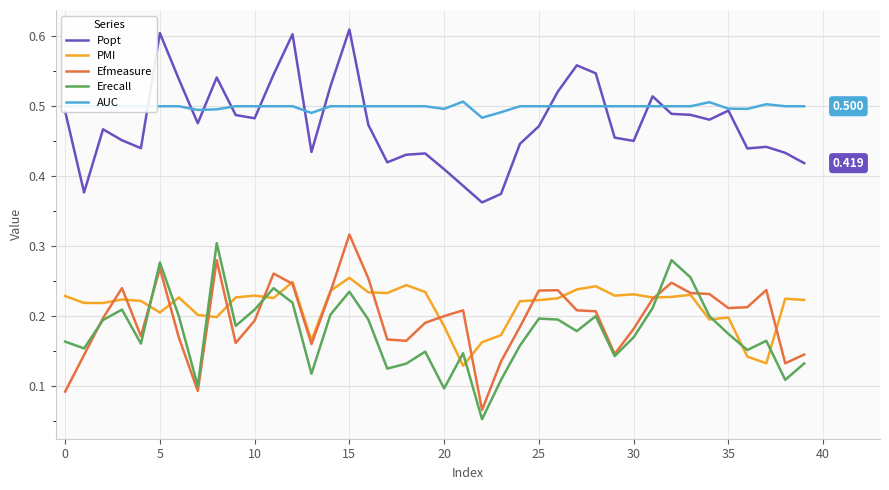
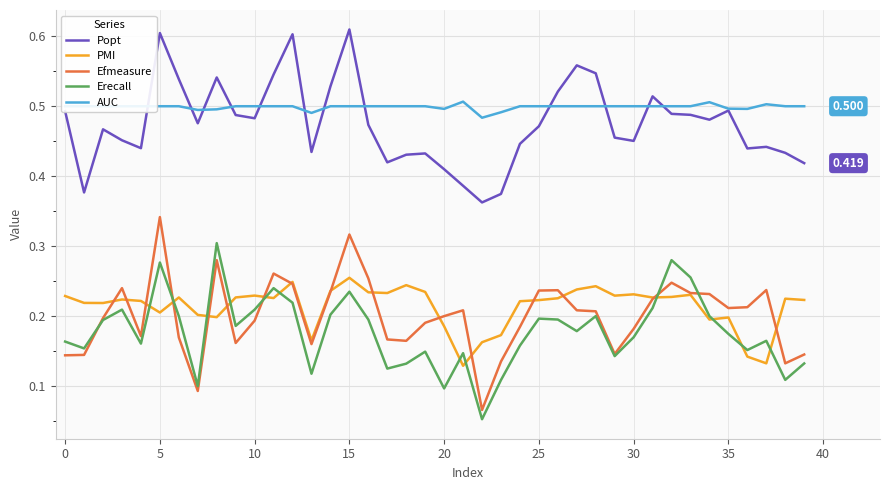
Efmeasure, 0: 0.09 -> 0.14
Efmeasure, 5: 0.27 -> 0.34
